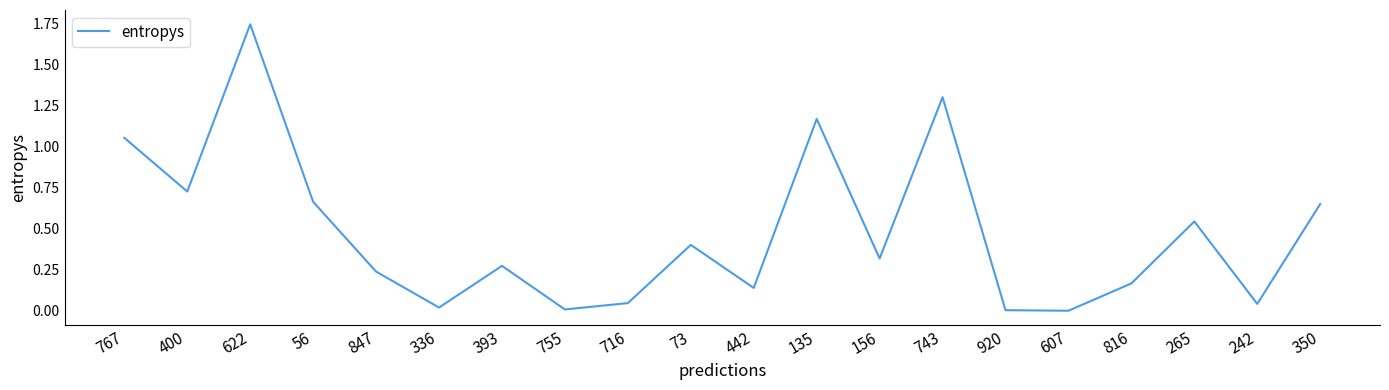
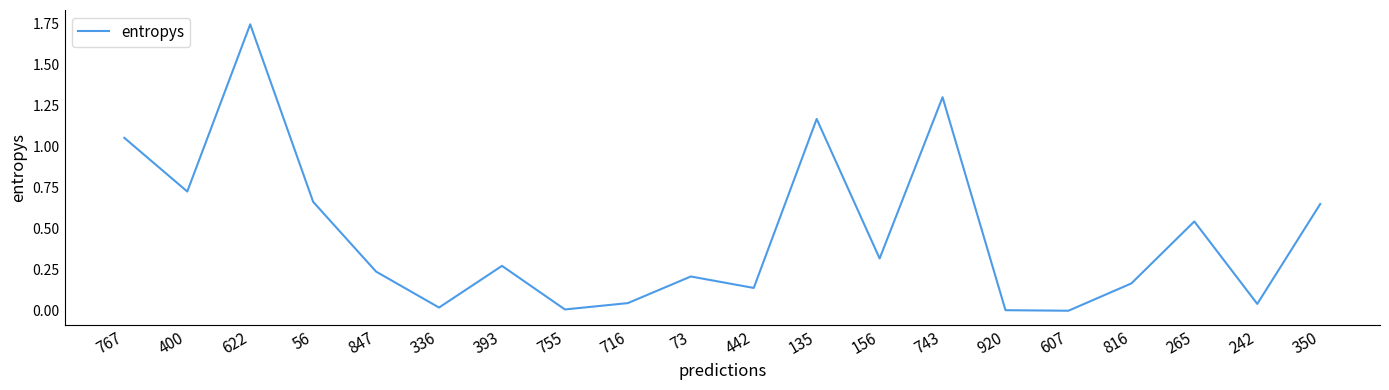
73: 0.40 -> 0.21
